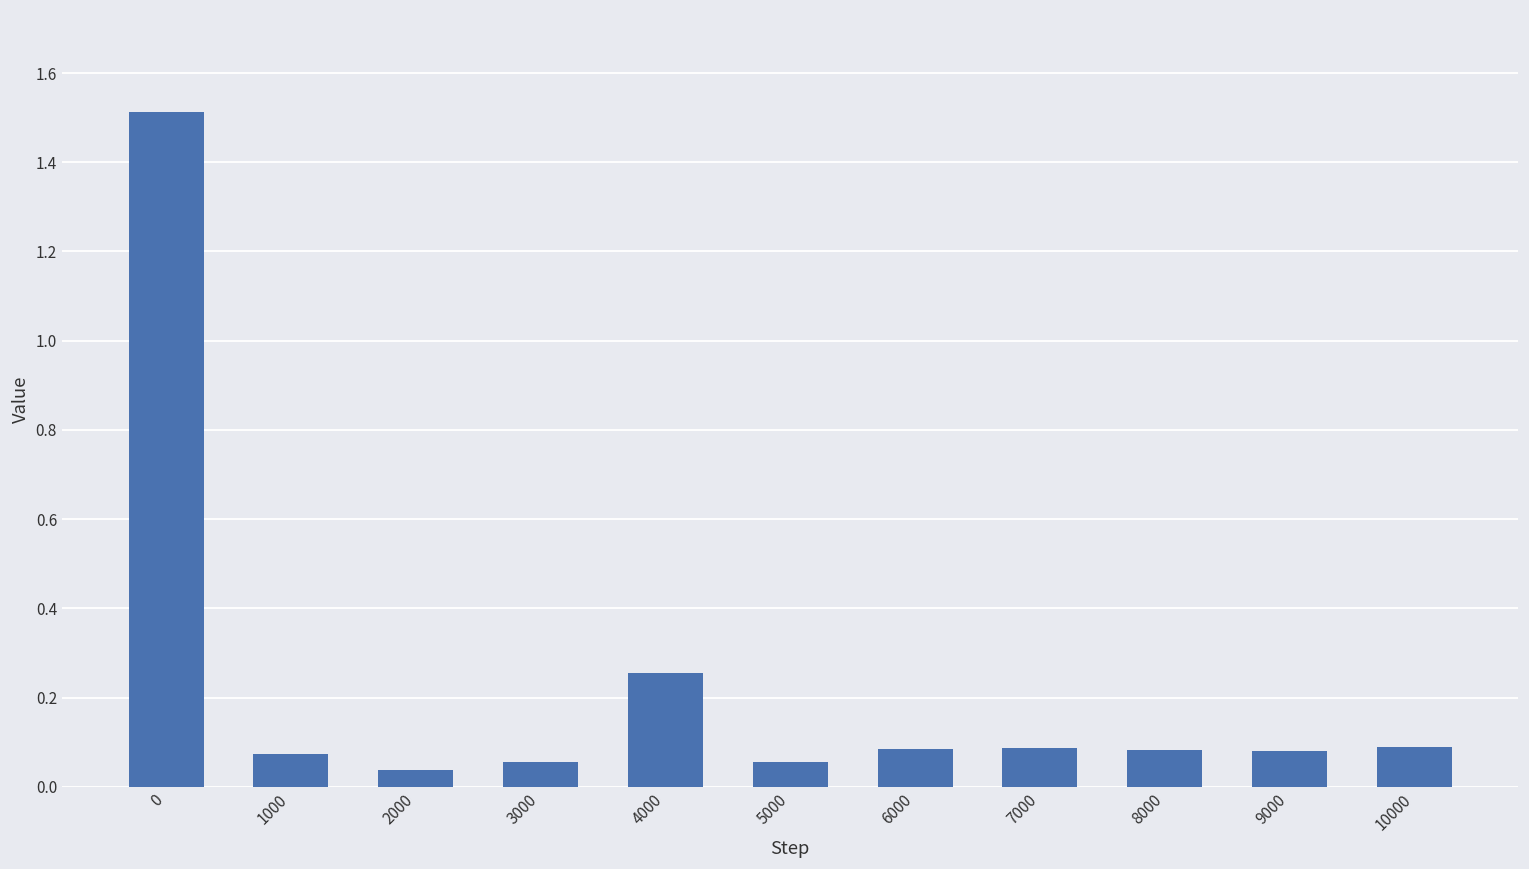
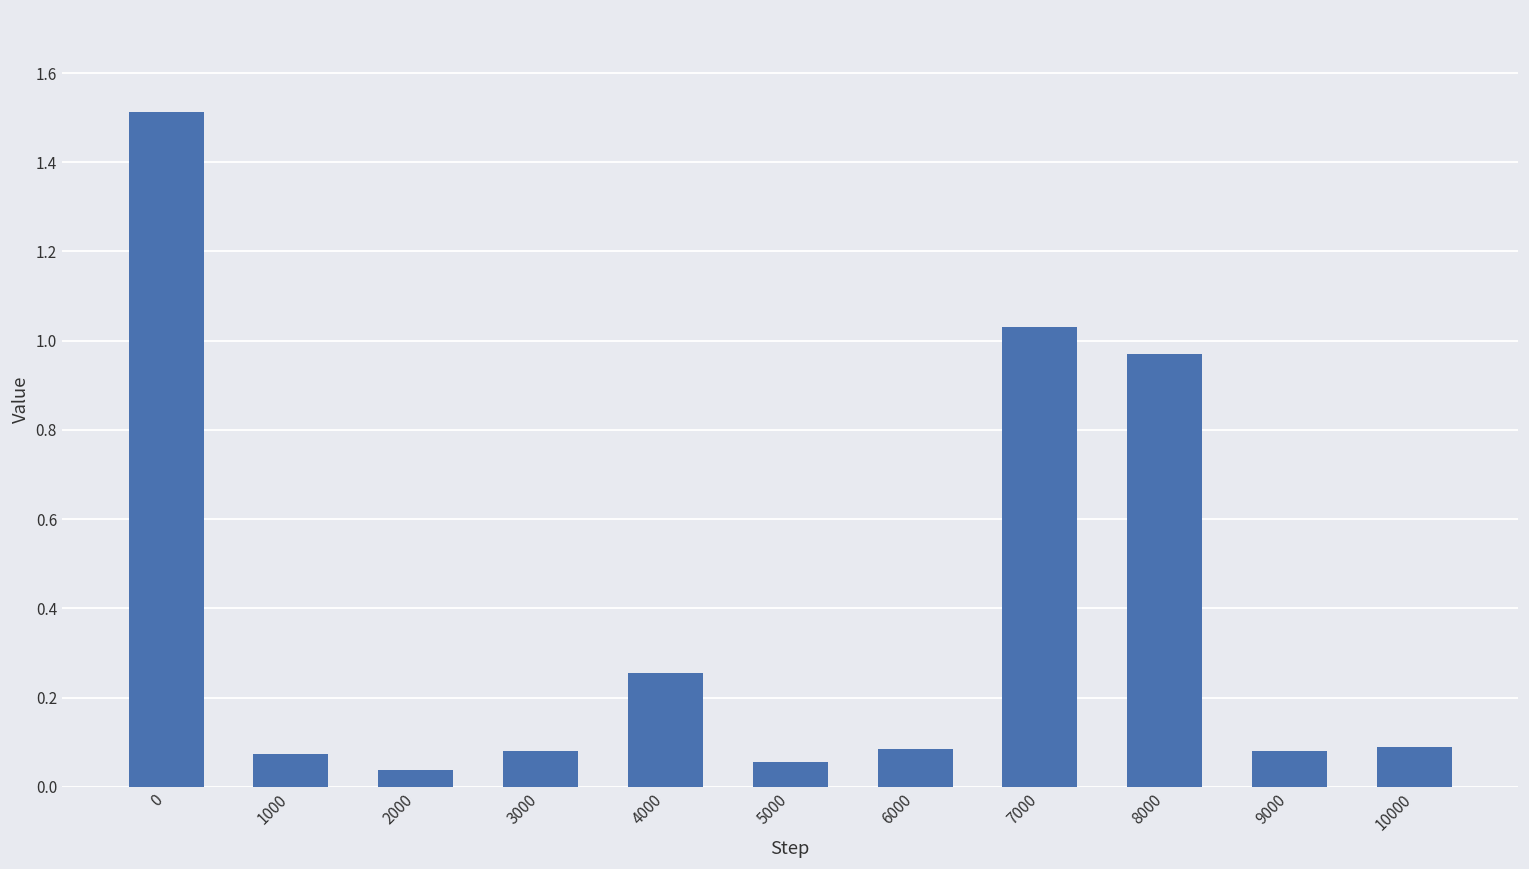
3000: 0.06 -> 0.08
7000: 0.09 -> 1.03
8000: 0.08 -> 0.97
